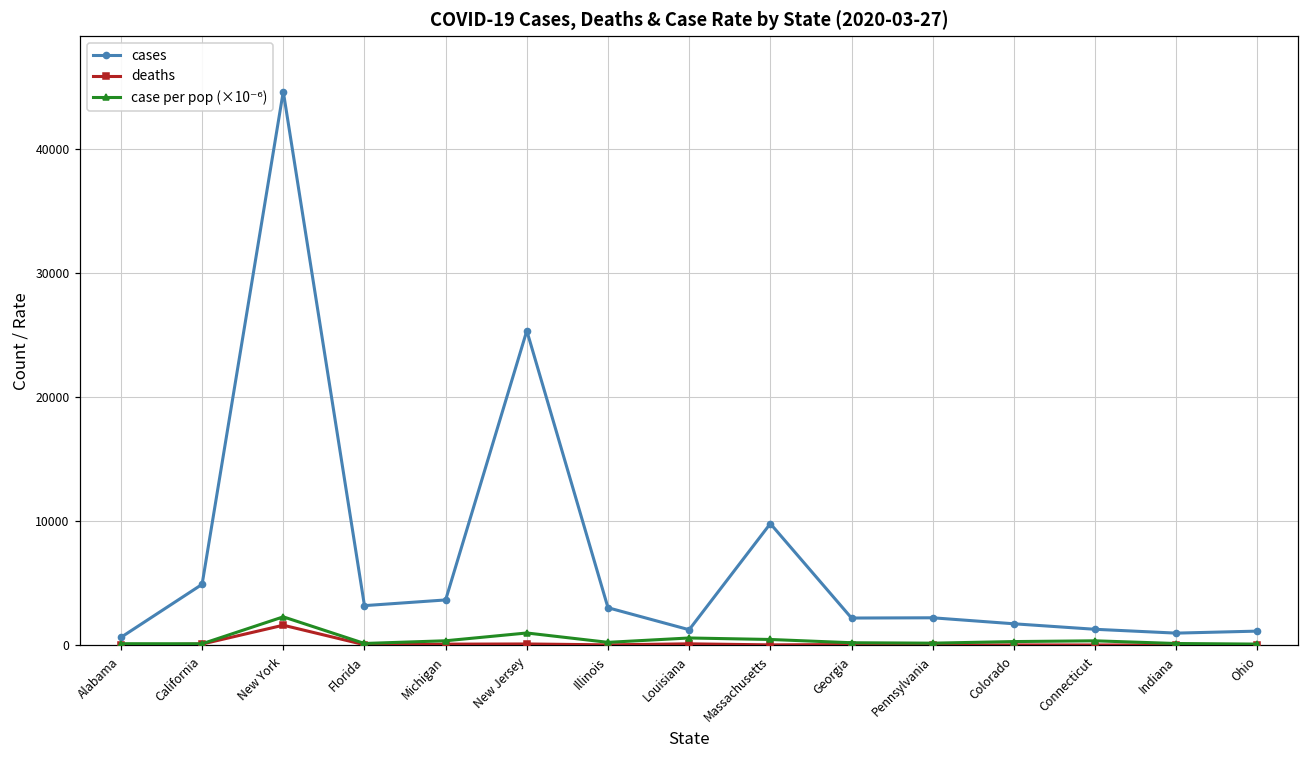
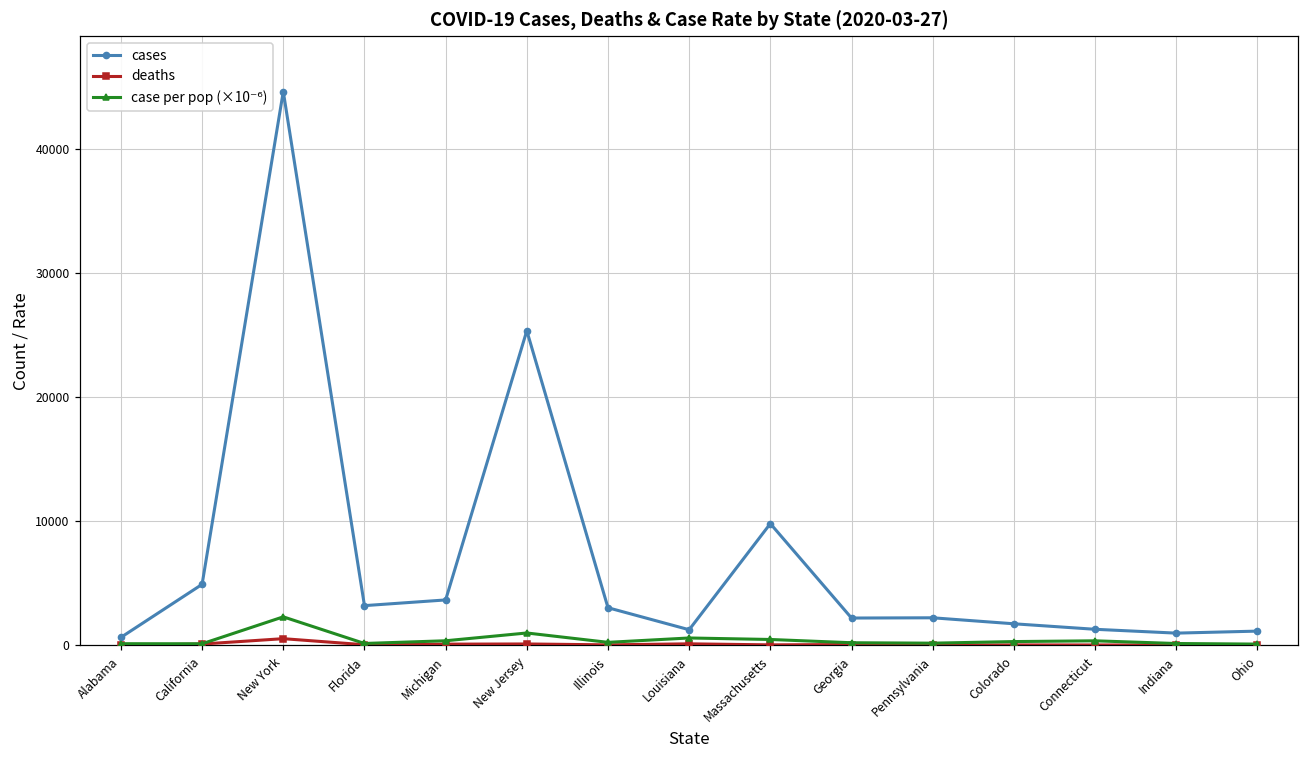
deaths, New York: 1600 -> 500
